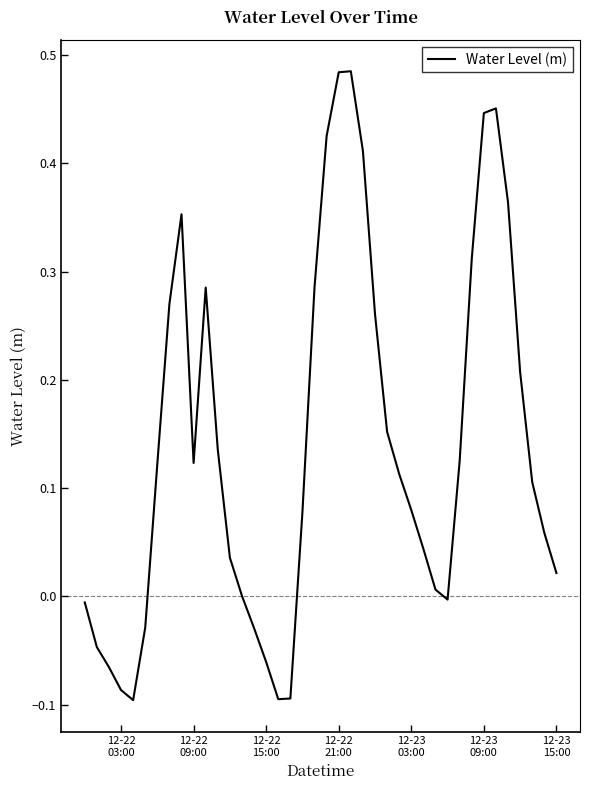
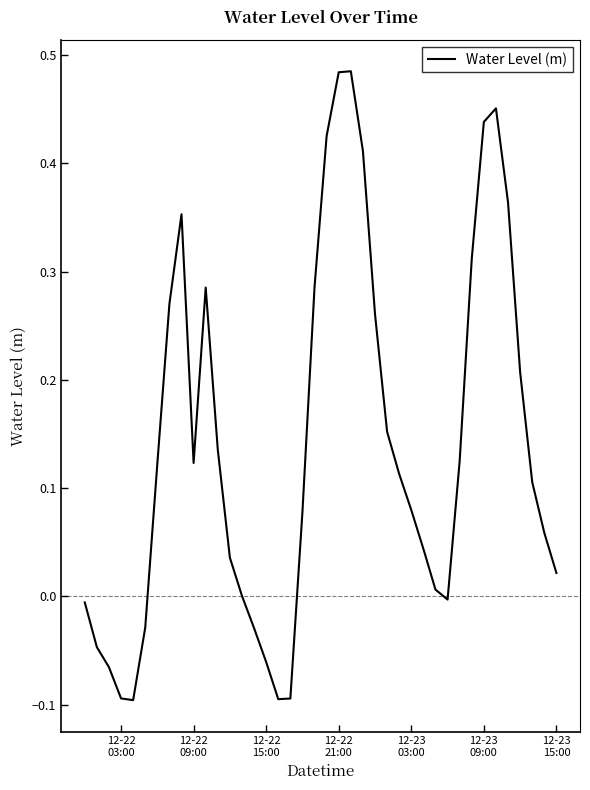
12-22 03:00: -0.087 -> -0.094
12-23 09:00: 0.447 -> 0.438
